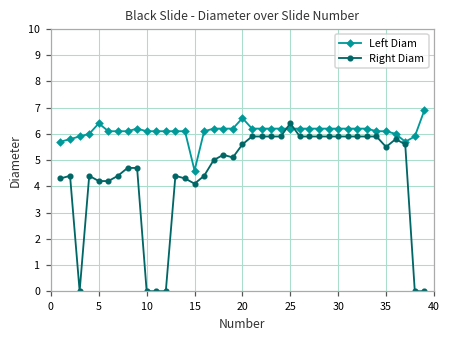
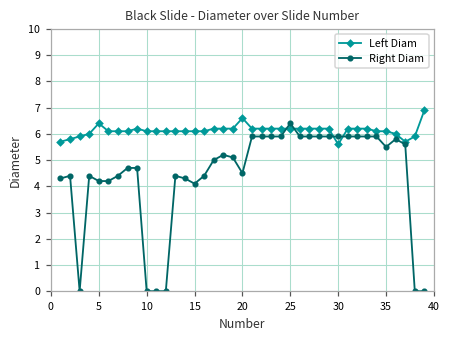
Left Diam, 15: 4.6 -> 6.1
Right Diam, 20: 5.6 -> 4.5
Left Diam, 30: 6.2 -> 5.6
